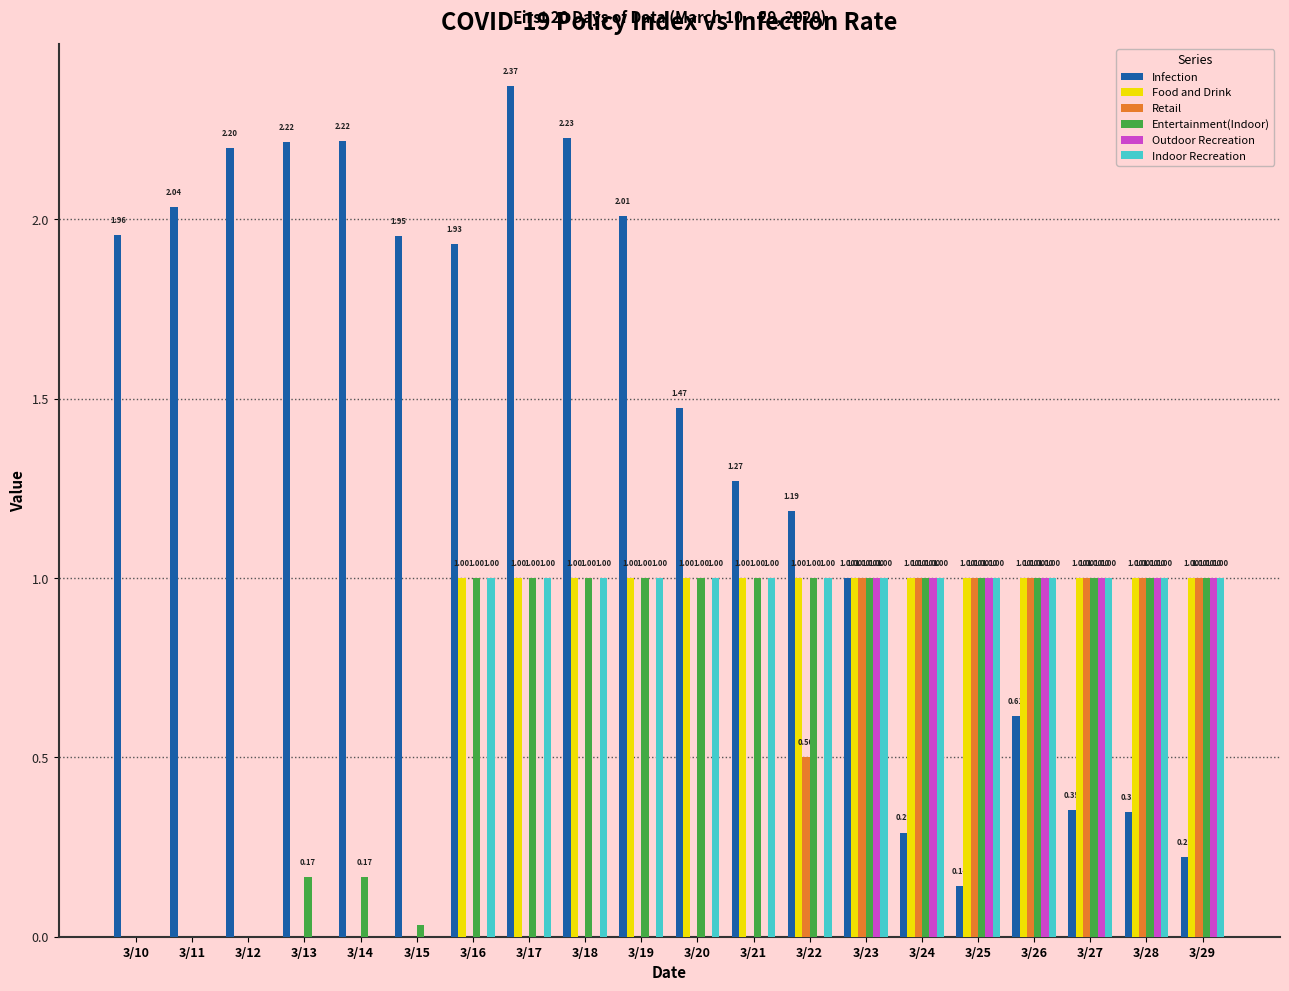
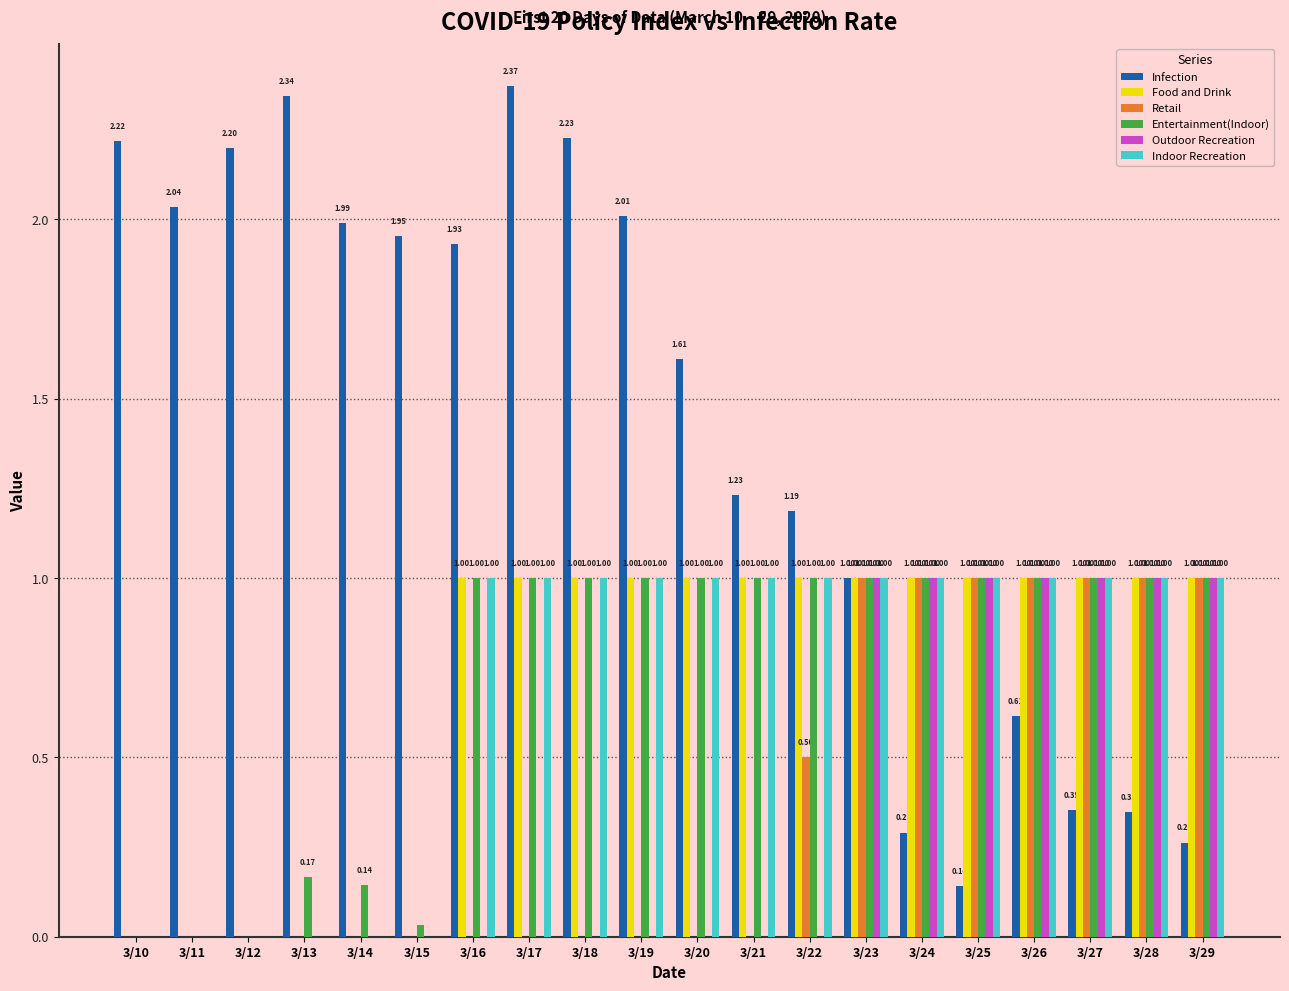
Infection, 3/10: 1.96 -> 2.22
Infection, 3/13: 2.22 -> 2.34
Infection, 3/14: 2.22 -> 1.99
Entertainment(Indoor), 3/14: 0.17 -> 0.14
Infection, 3/20: 1.47 -> 1.61
Infection, 3/21: 1.27 -> 1.23
Infection, 3/29: 0.22 -> 0.26
